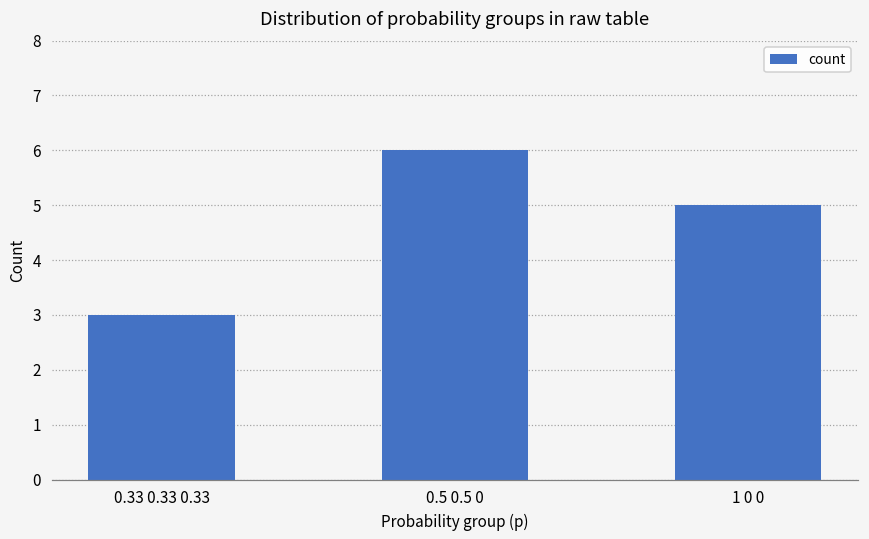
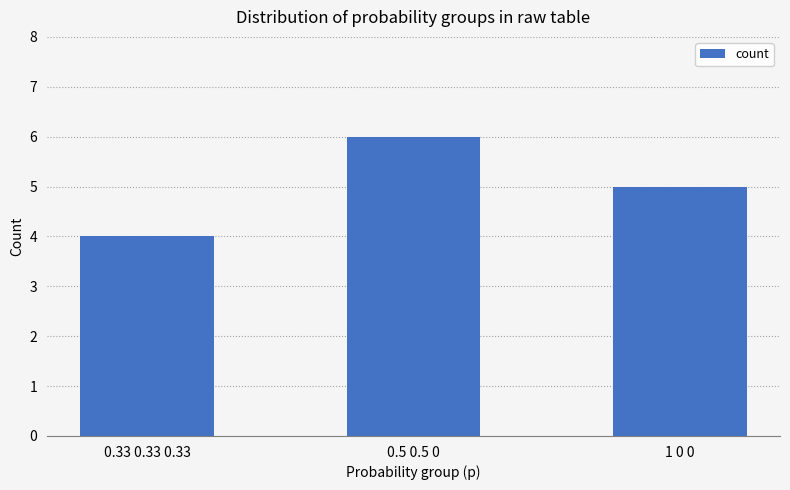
0.33 0.33 0.33: 3 -> 4
